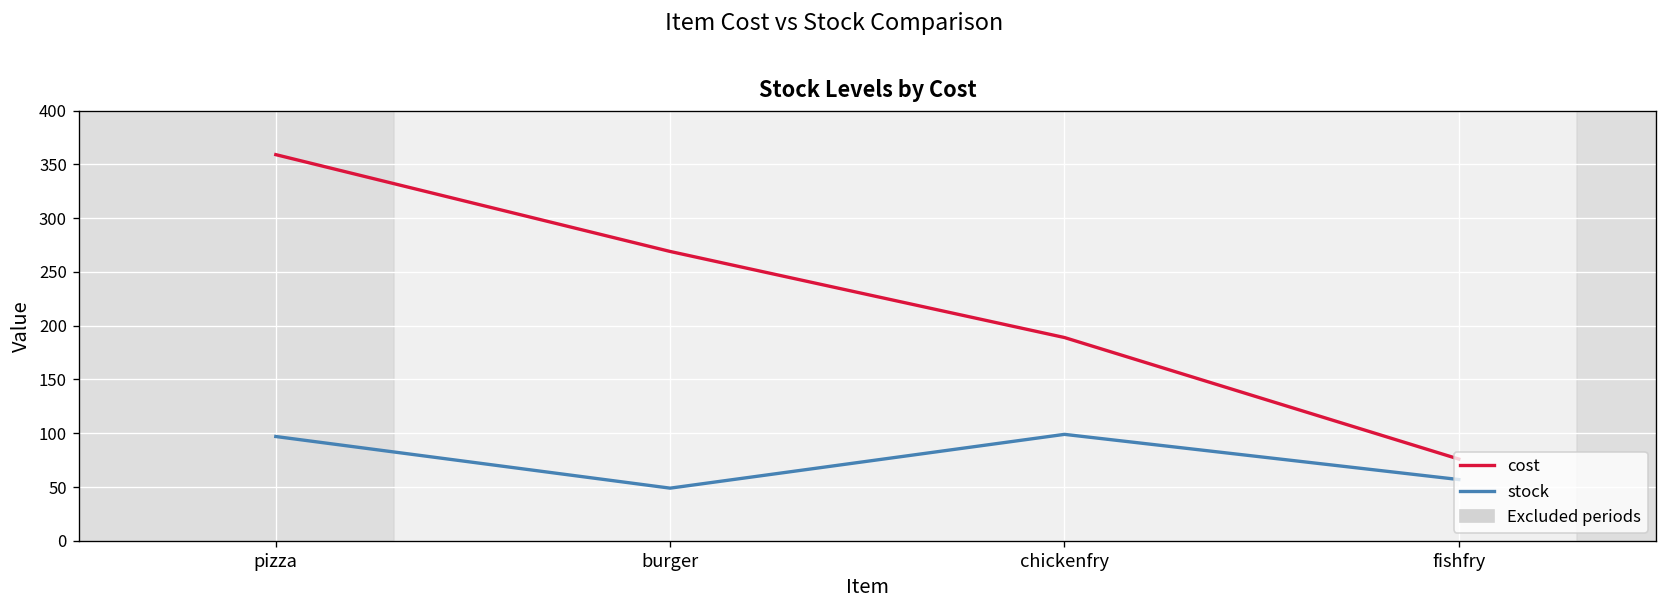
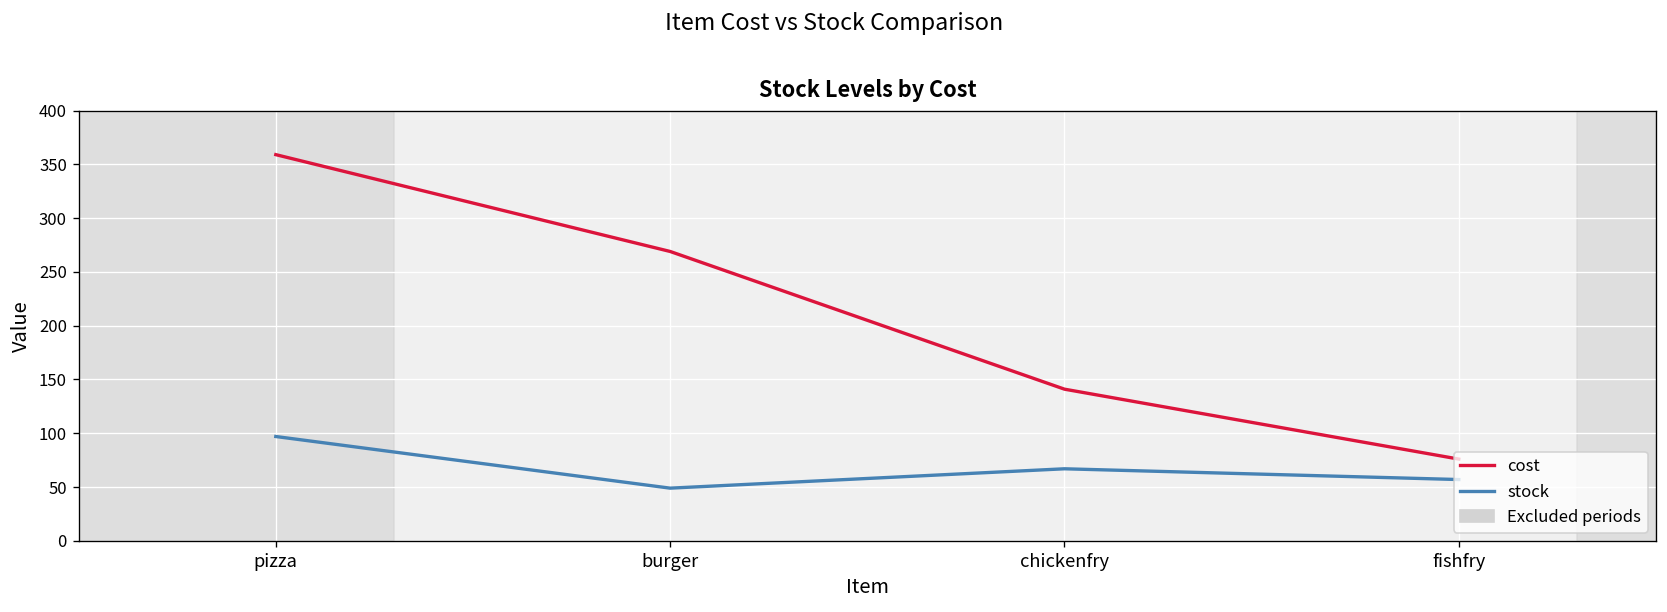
cost, chickenfry: 190 -> 140
stock, chickenfry: 100 -> 70
